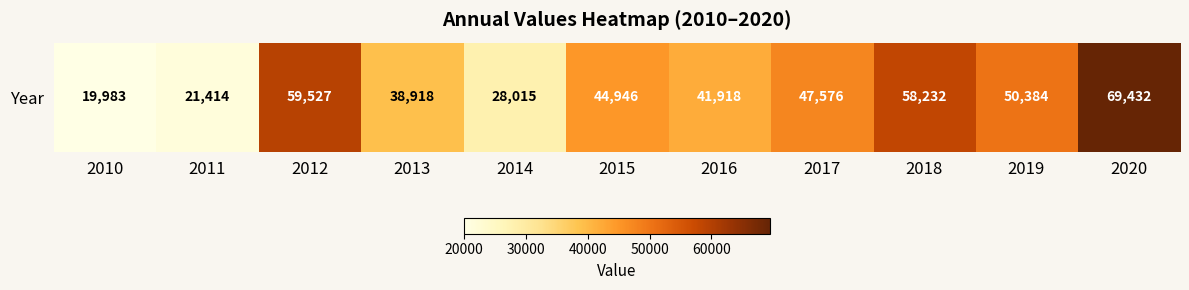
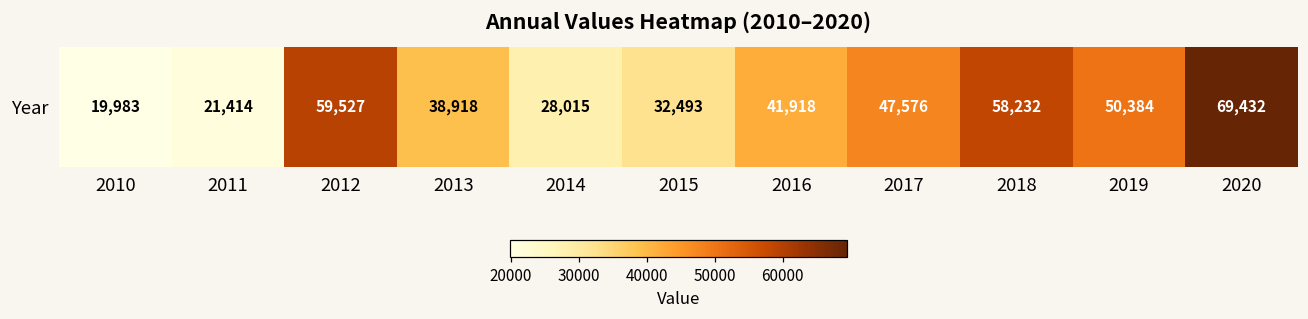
Year, 2015: 44,946 -> 32,493
